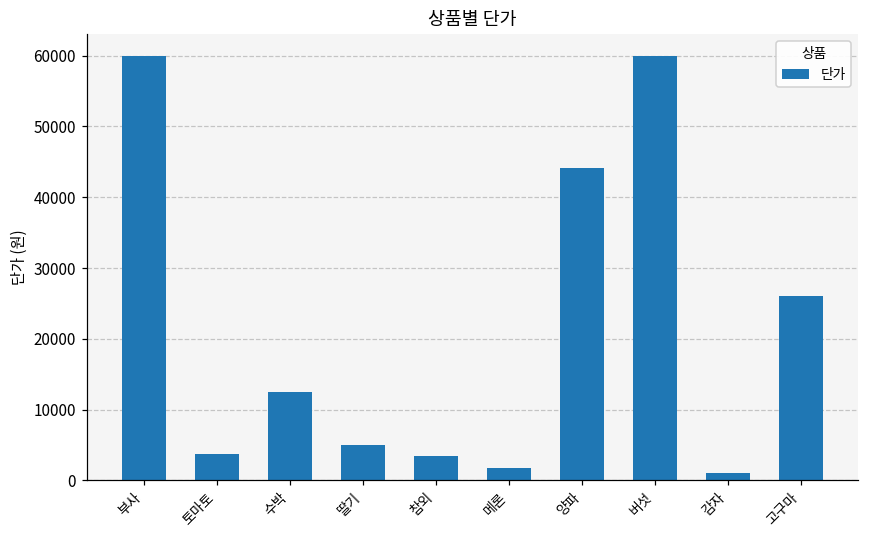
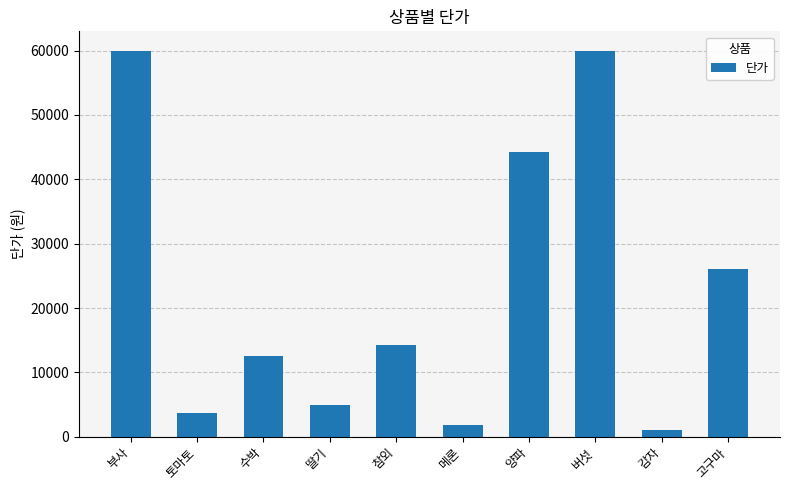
참외: 3000 -> 14000
